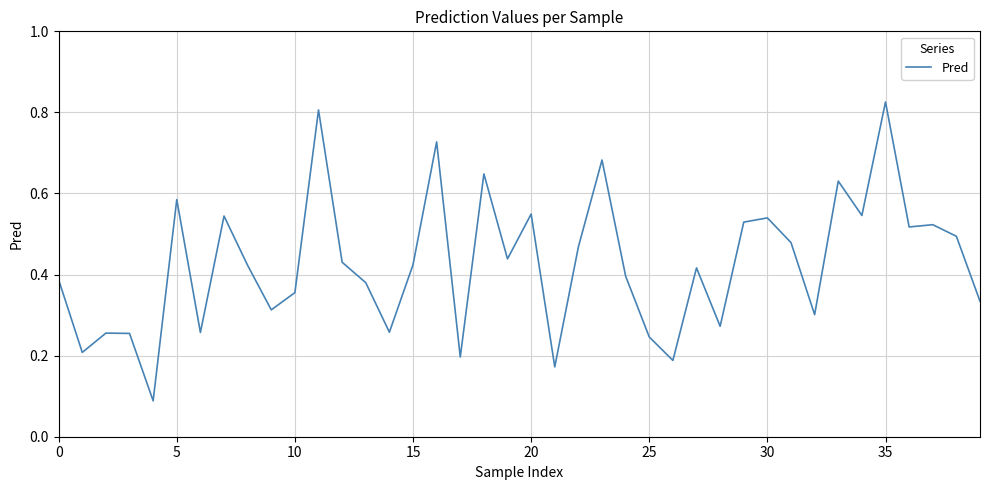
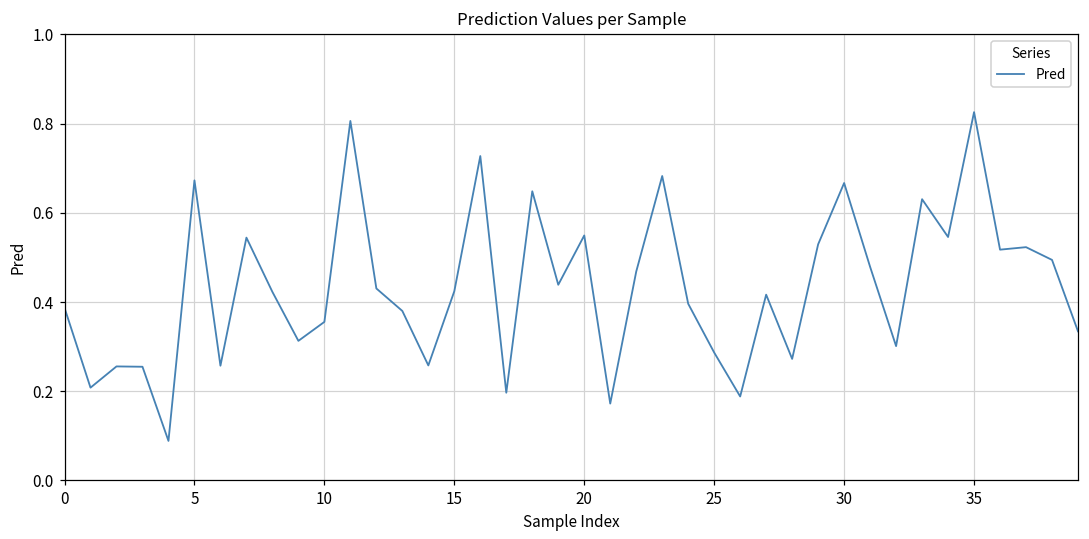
5: 0.58 -> 0.67
25: 0.25 -> 0.29
30: 0.54 -> 0.67
